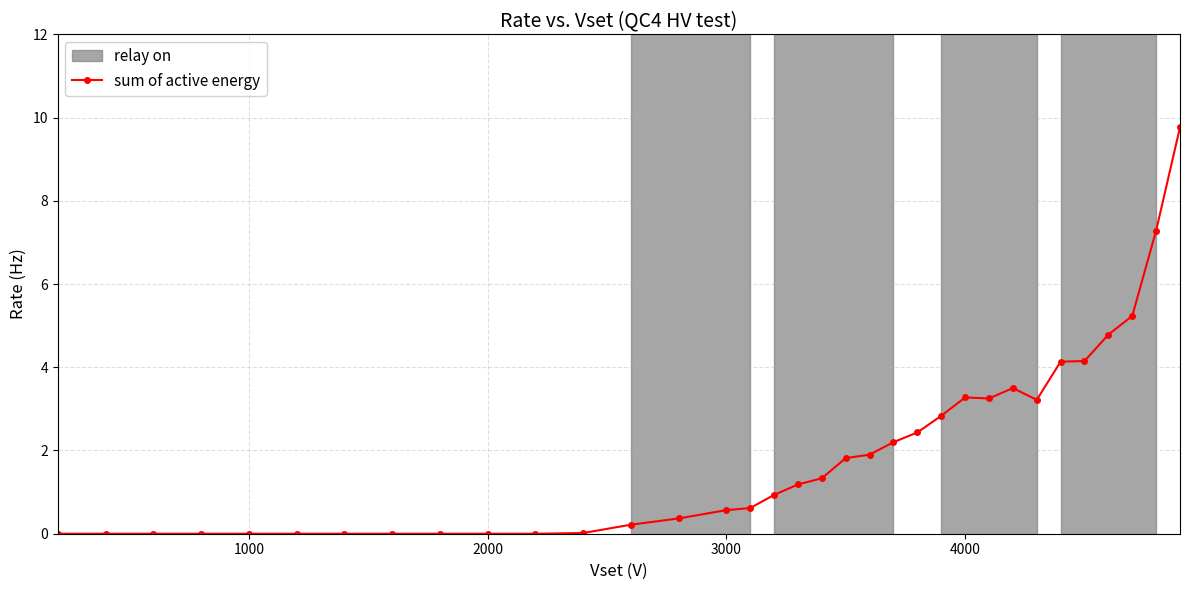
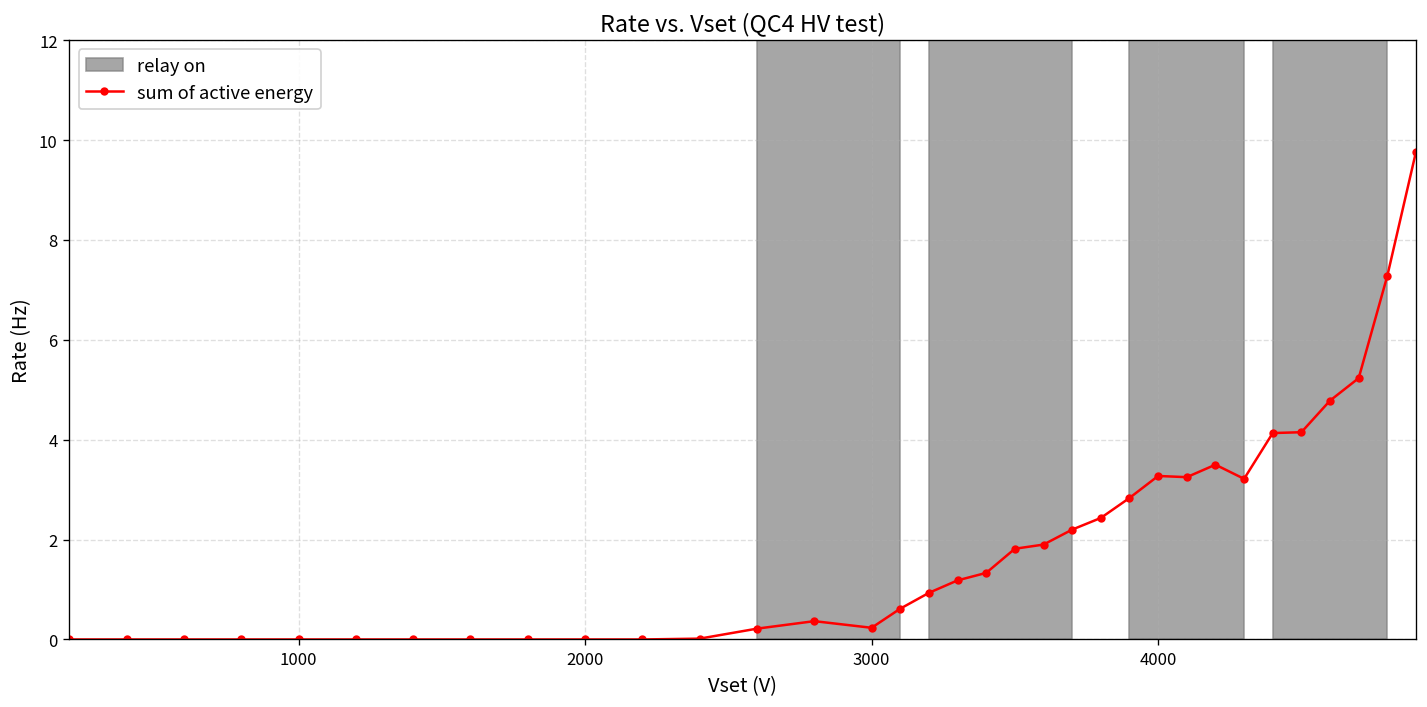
sum of active energy, 3000: 0.6 -> 0.2
